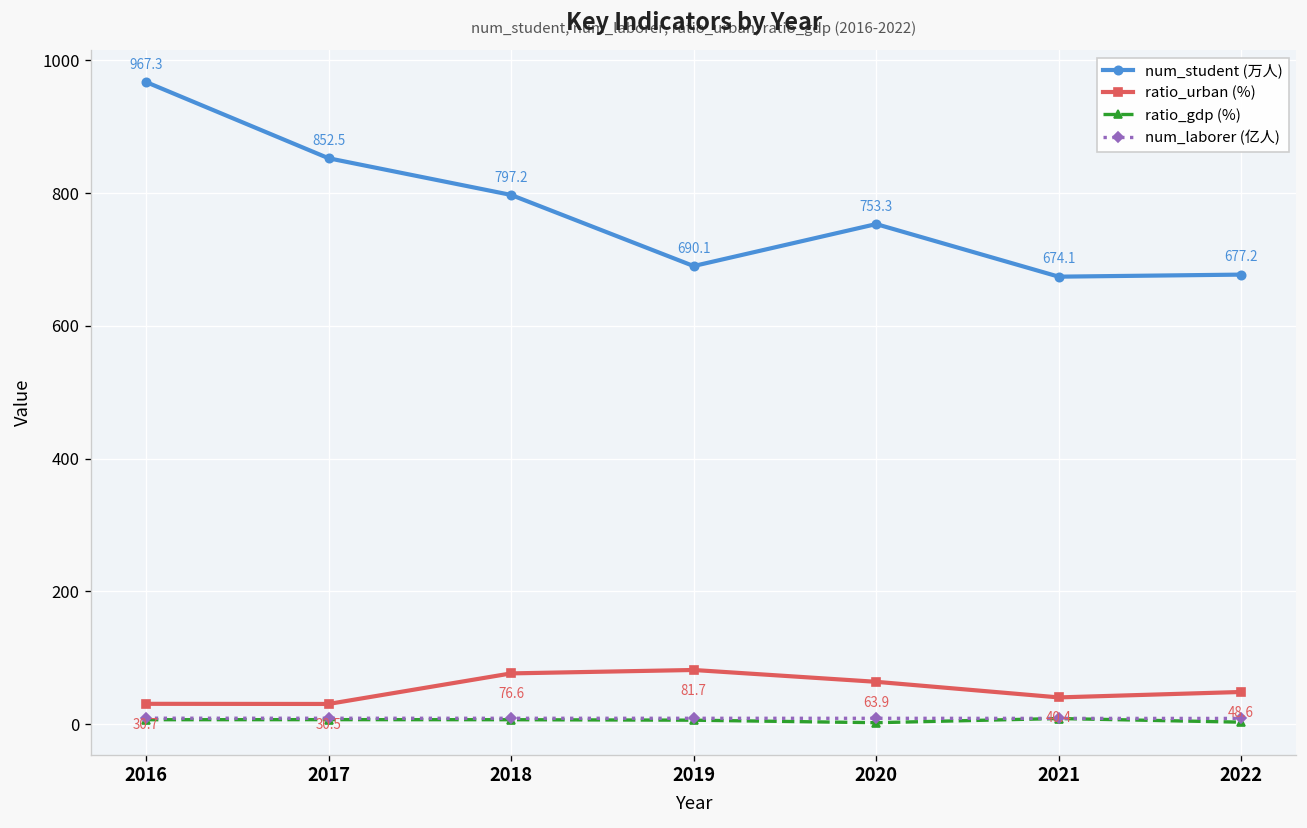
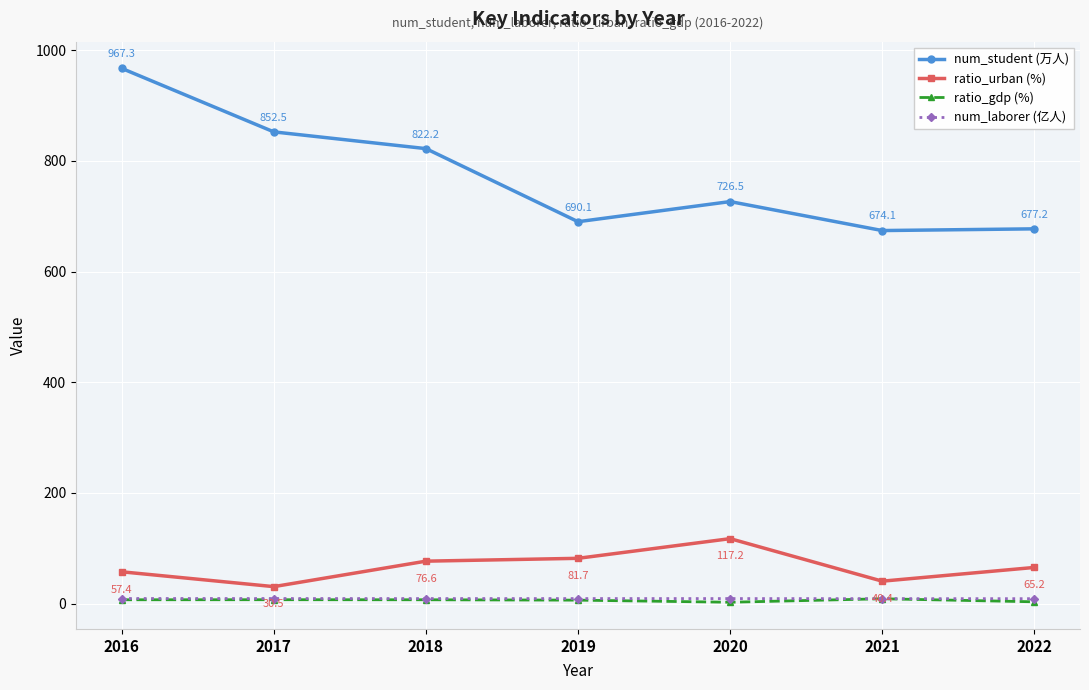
ratio_urban (%), 2016: 30.7 -> 57.4
num_student (万人), 2018: 797.2 -> 822.2
num_student (万人), 2020: 753.3 -> 726.5
ratio_urban (%), 2020: 63.9 -> 117.2
ratio_urban (%), 2022: 48.6 -> 65.2
